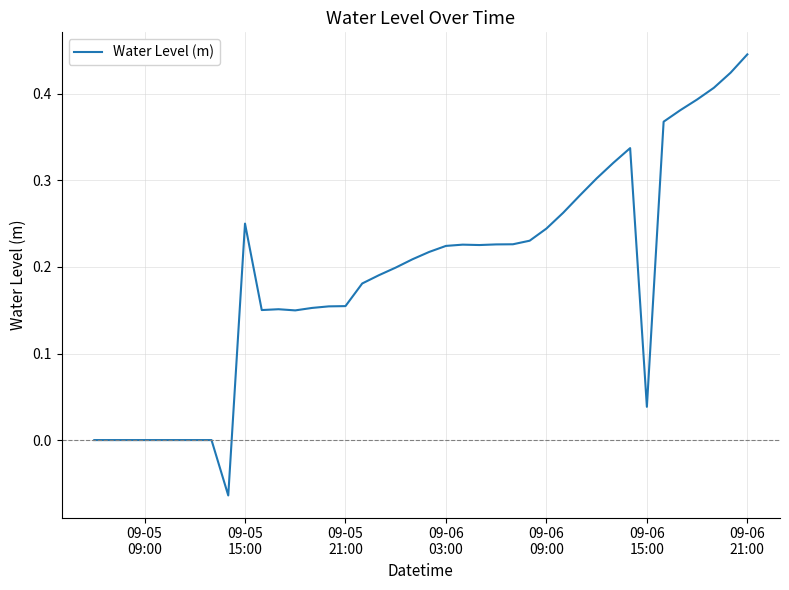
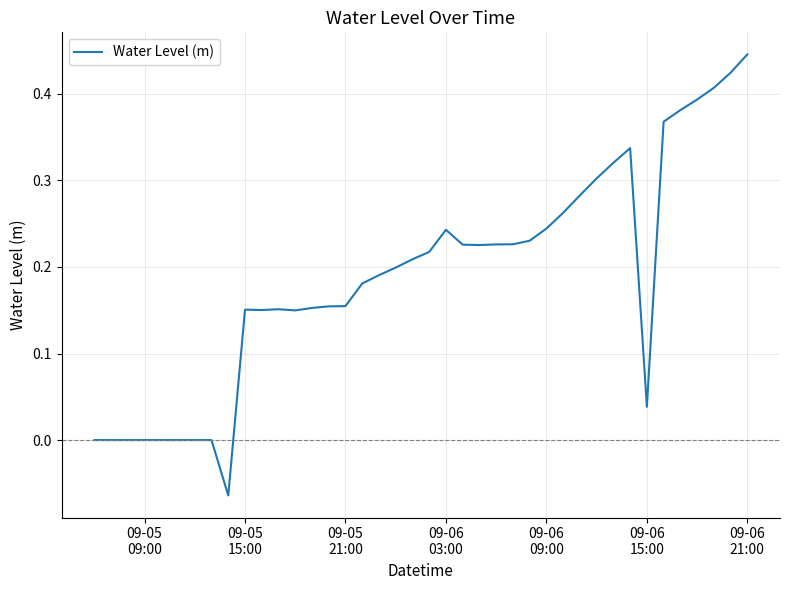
09-05 15:00: 0.25 -> 0.15
09-06 03:00: 0.22 -> 0.24
